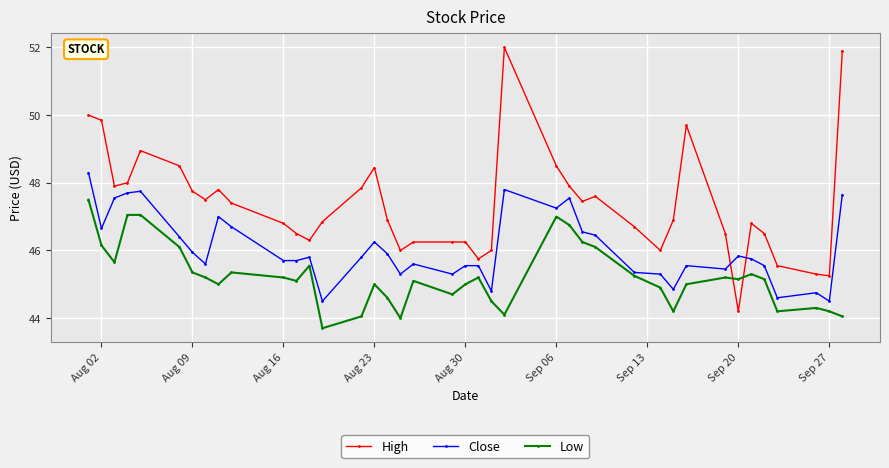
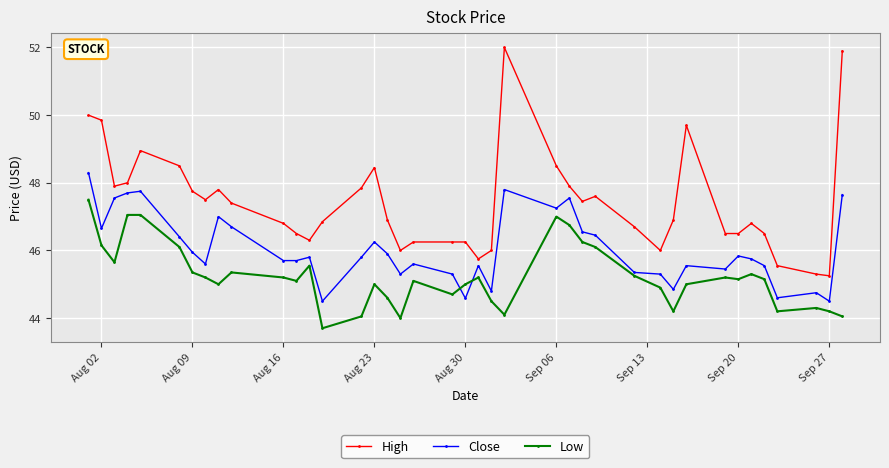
Close, Aug 30: 45.5 -> 44.6
High, Sep 20: 44.2 -> 46.5
